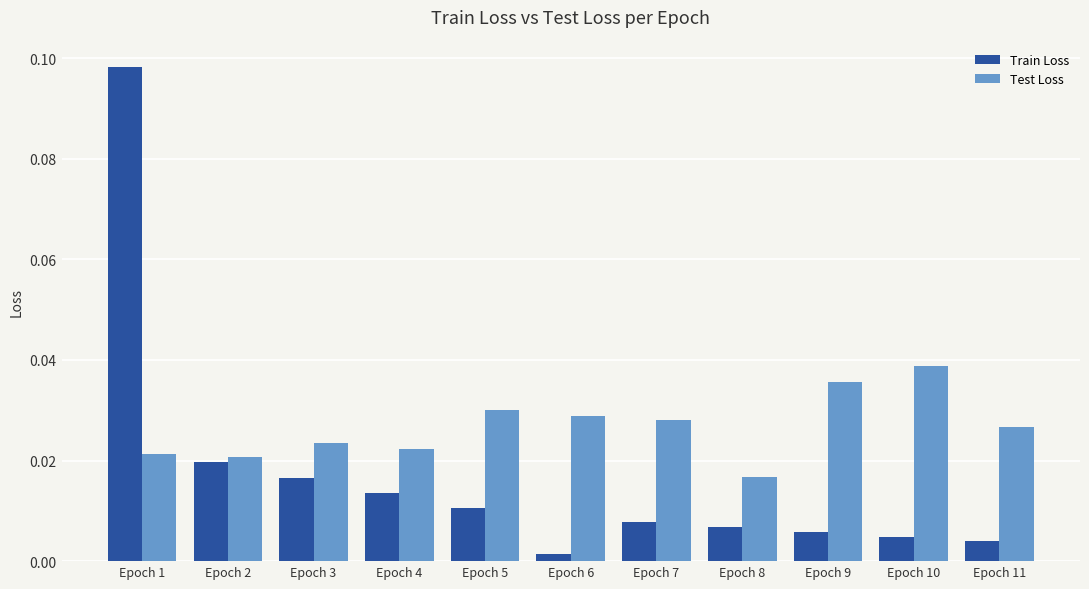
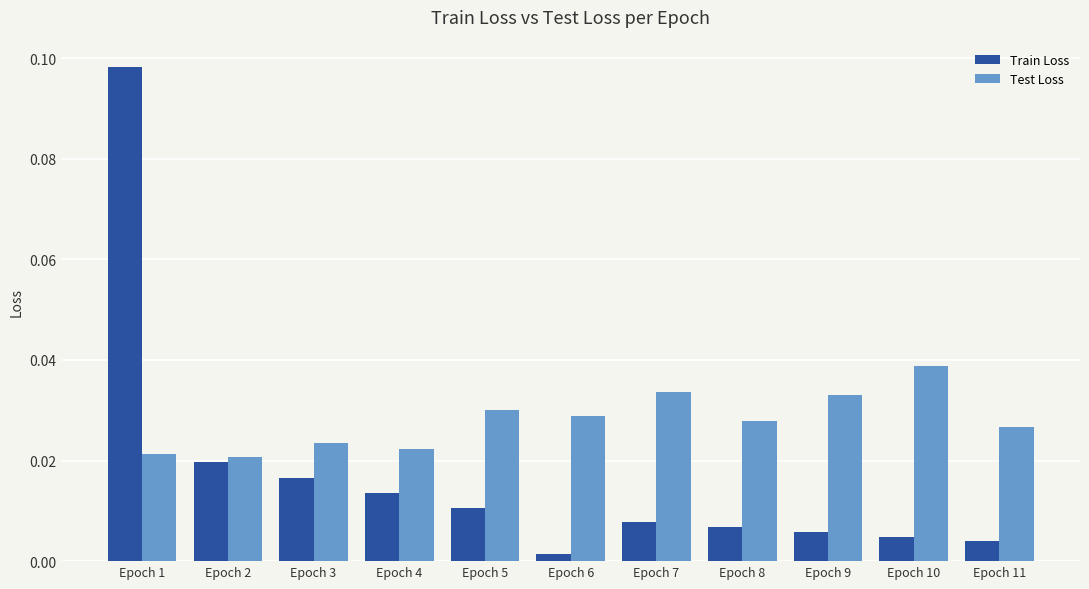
Test Loss, Epoch 7: 0.028 -> 0.034
Test Loss, Epoch 8: 0.017 -> 0.028
Test Loss, Epoch 9: 0.036 -> 0.033
